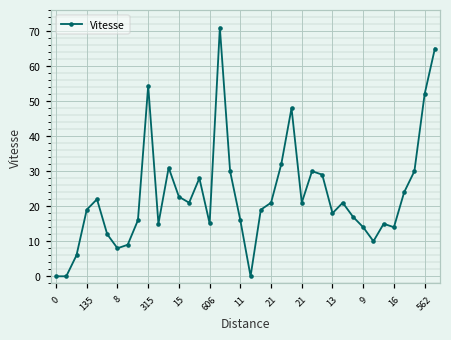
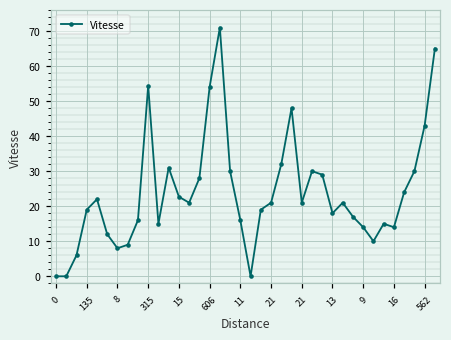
606: 15 -> 54
562: 52 -> 43
